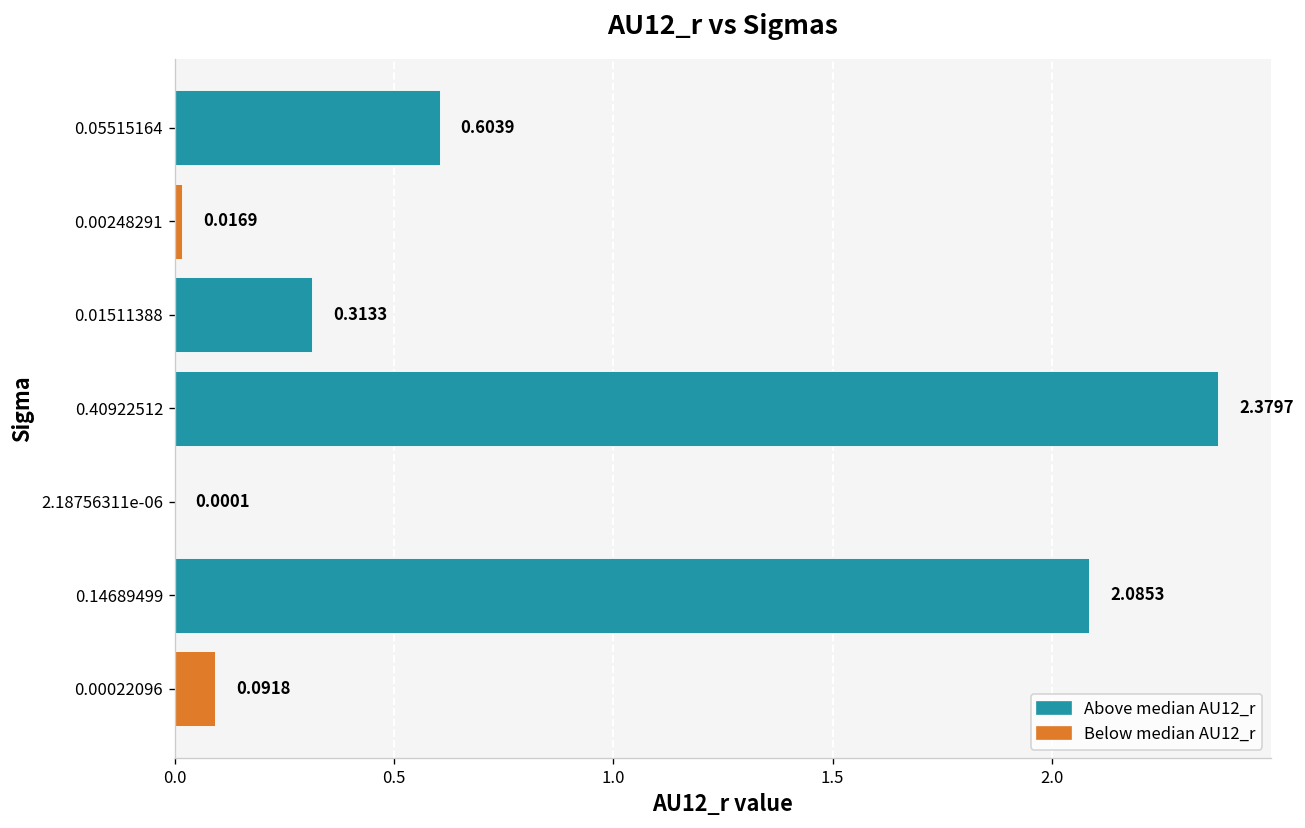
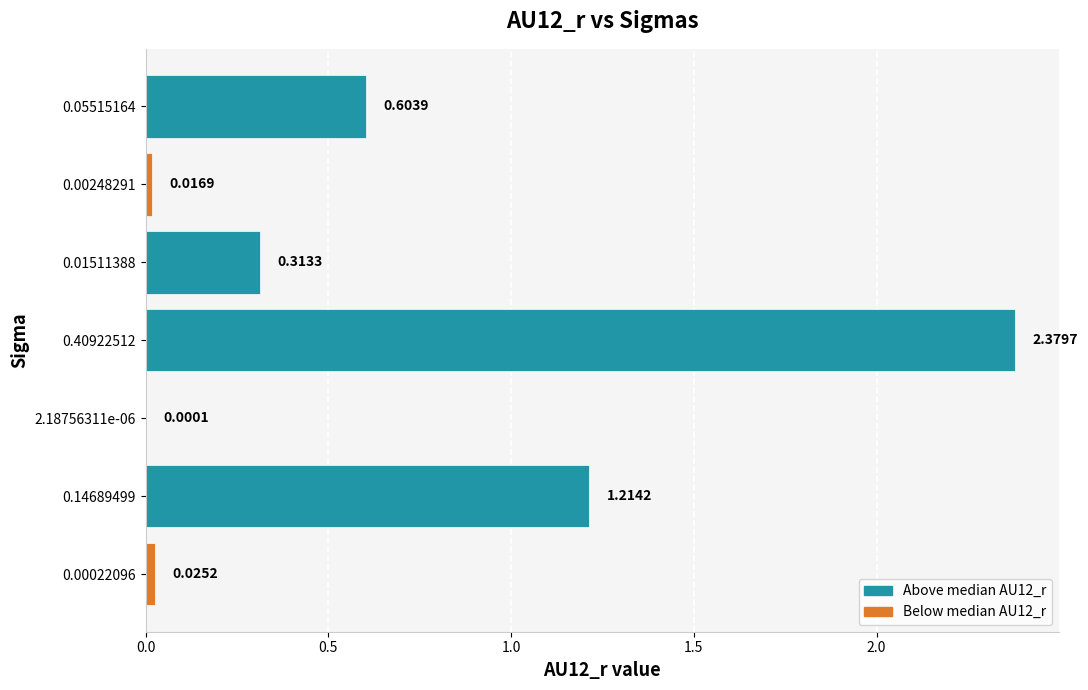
0.14689499: 2.0853 -> 1.2142
0.00022096: 0.0918 -> 0.0252
